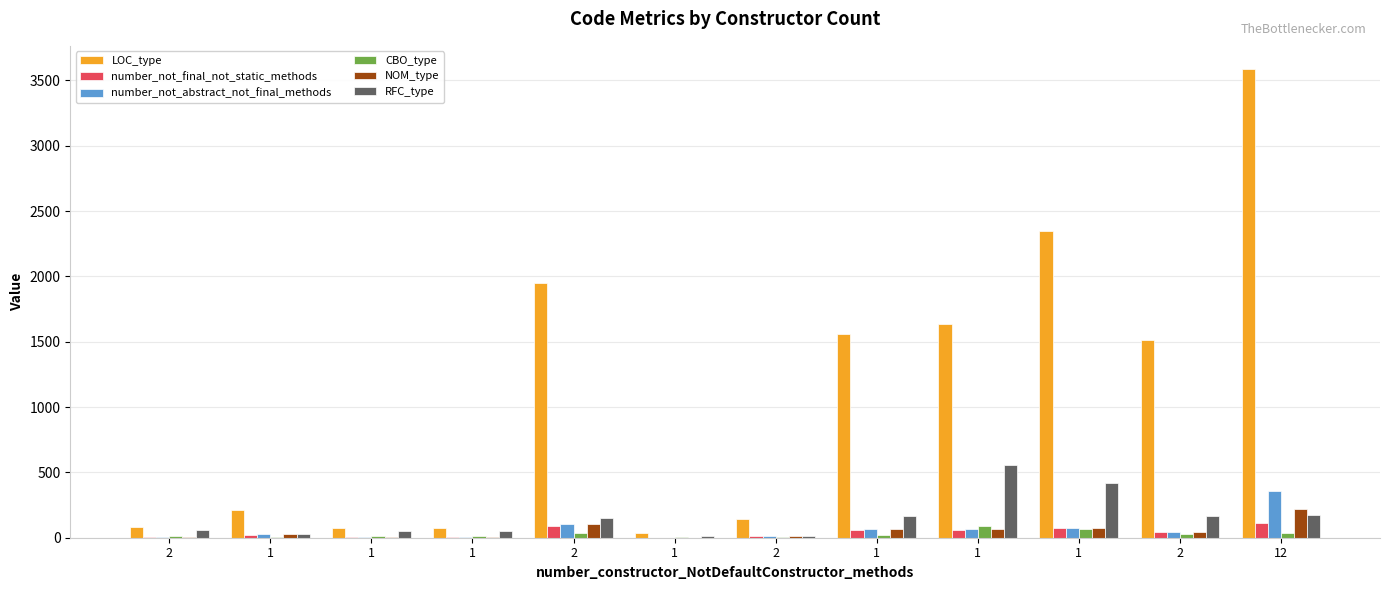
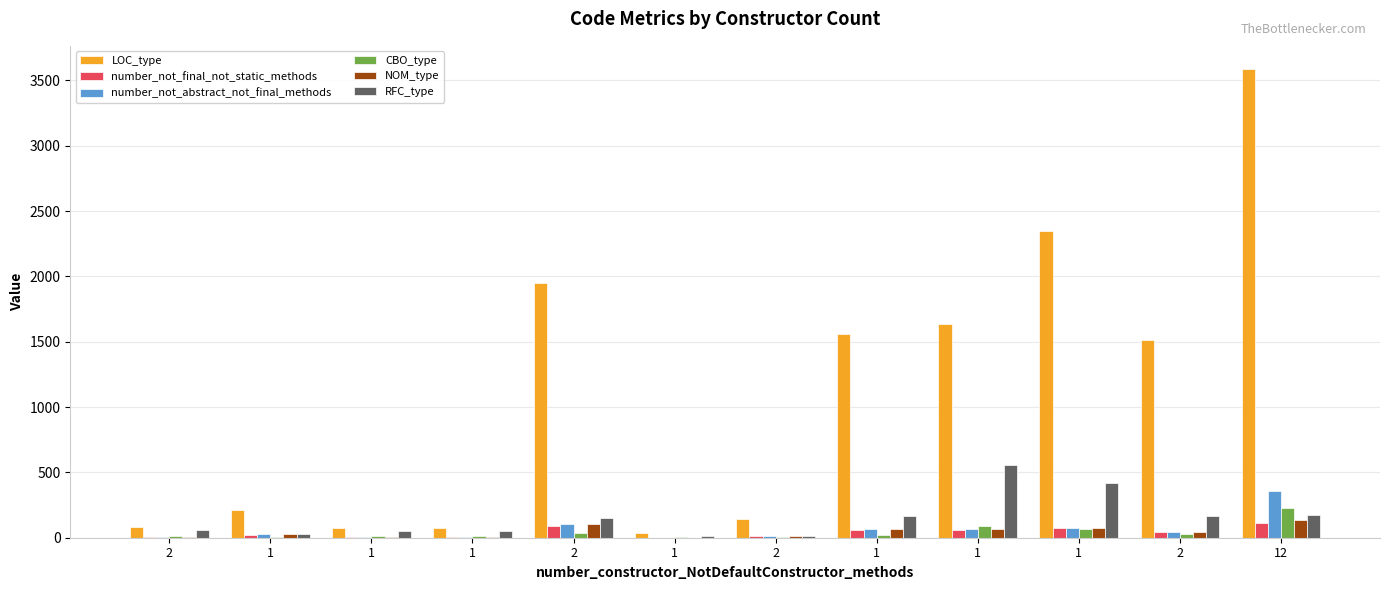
CBO_type, 12: 40 -> 230
NOM_type, 12: 220 -> 140
